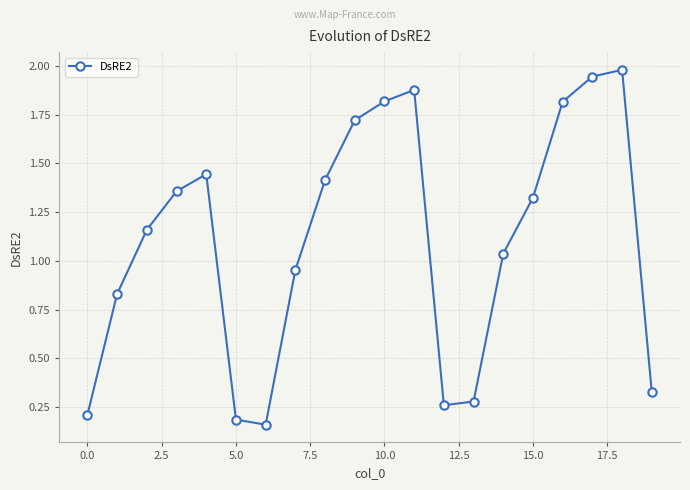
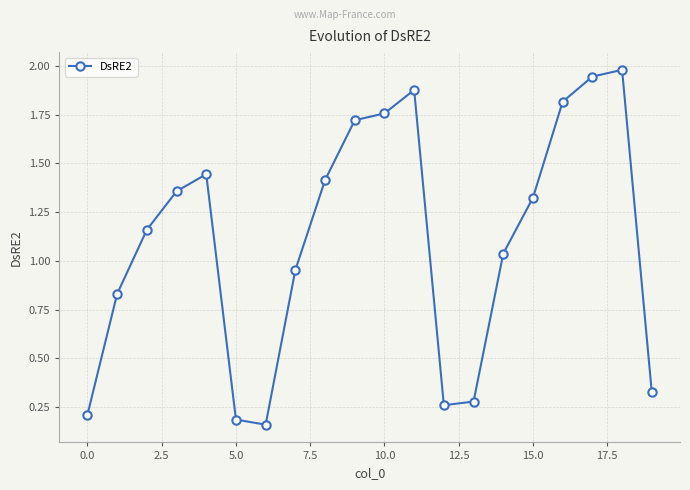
10.0: 1.82 -> 1.76
